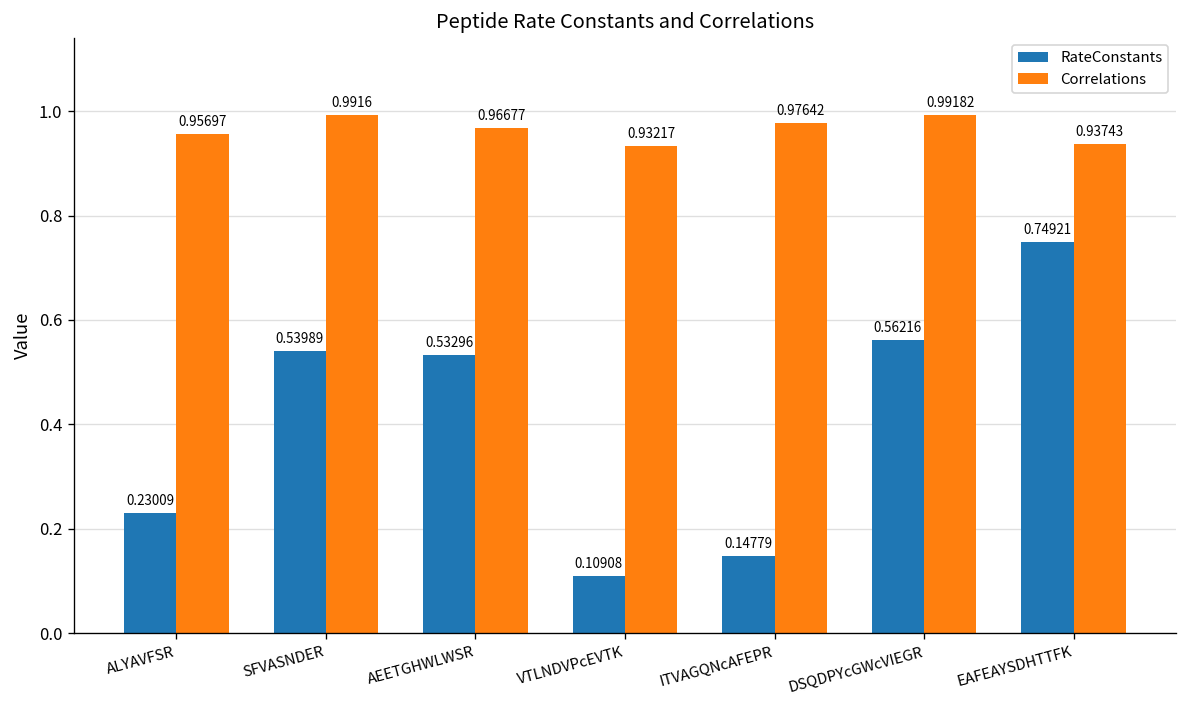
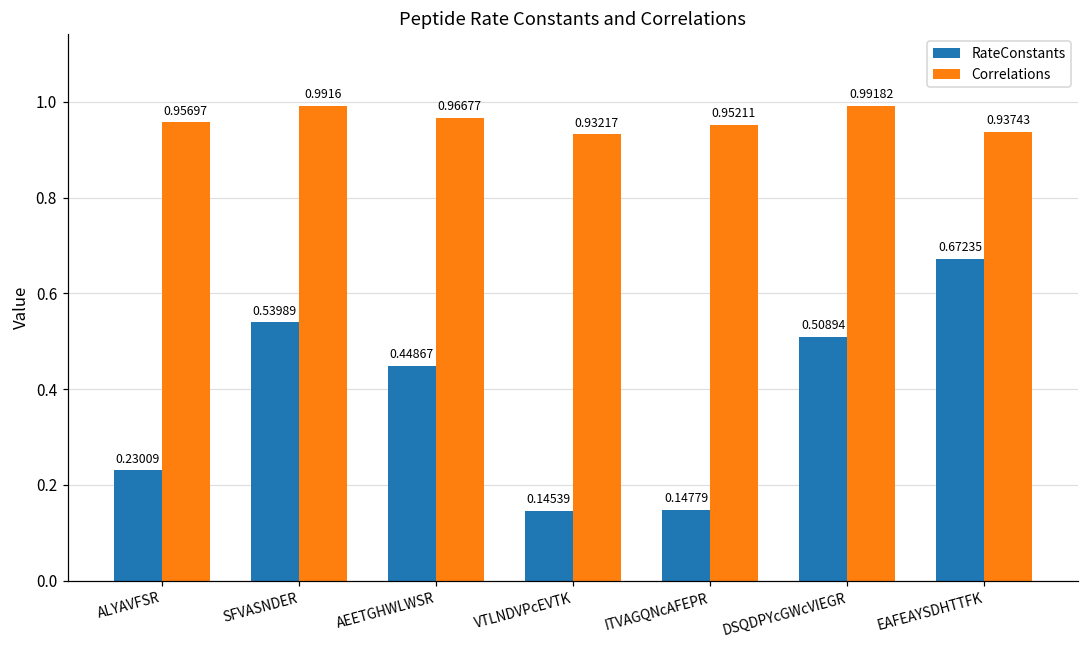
RateConstants, AEETGHWLWSR: 0.53296 -> 0.44867
RateConstants, VTLNDVPcEVTK: 0.10908 -> 0.14539
Correlations, ITVAGQNcAFEPR: 0.97642 -> 0.95211
RateConstants, DSQDPYcGWcVIEGR: 0.56216 -> 0.50894
RateConstants, EAFEAYSDHTTFK: 0.74921 -> 0.67235
